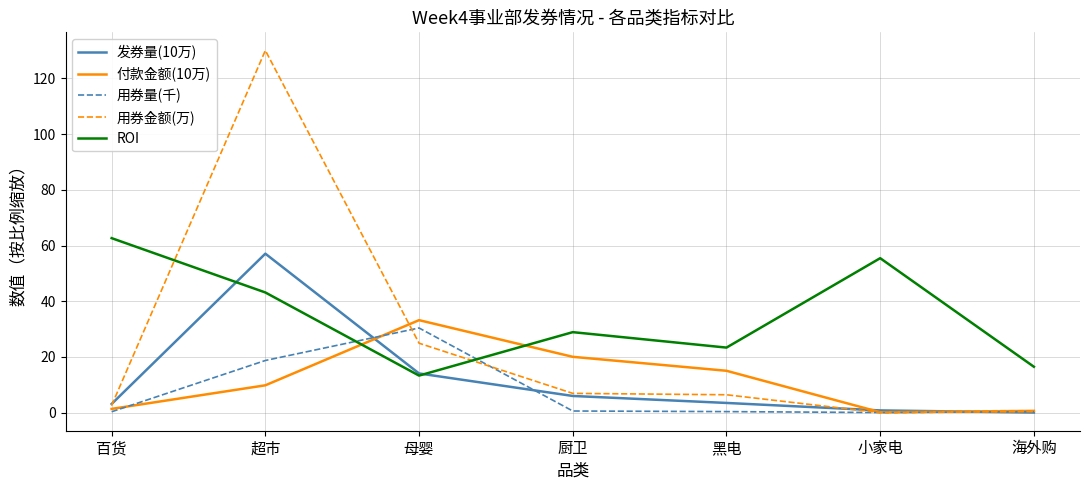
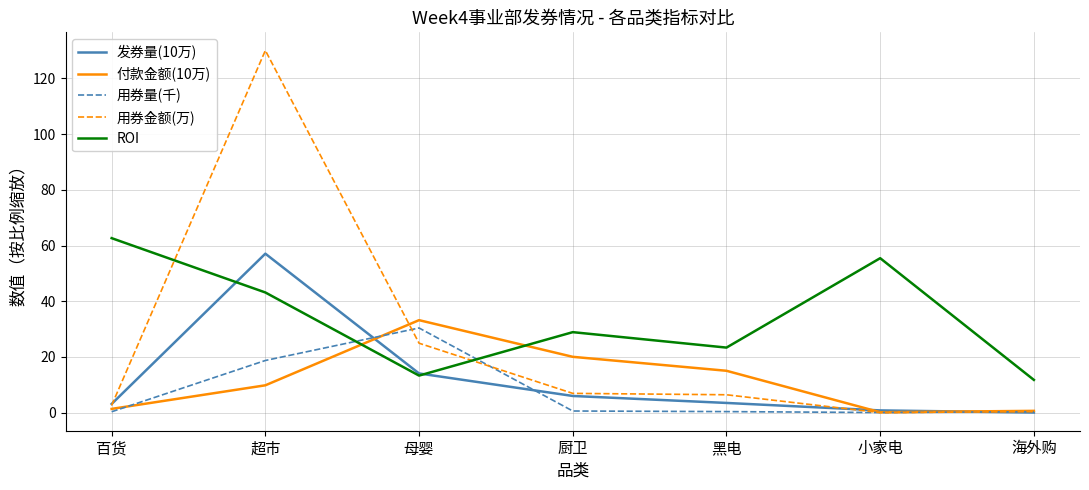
ROI, 海外购: 16 -> 12
